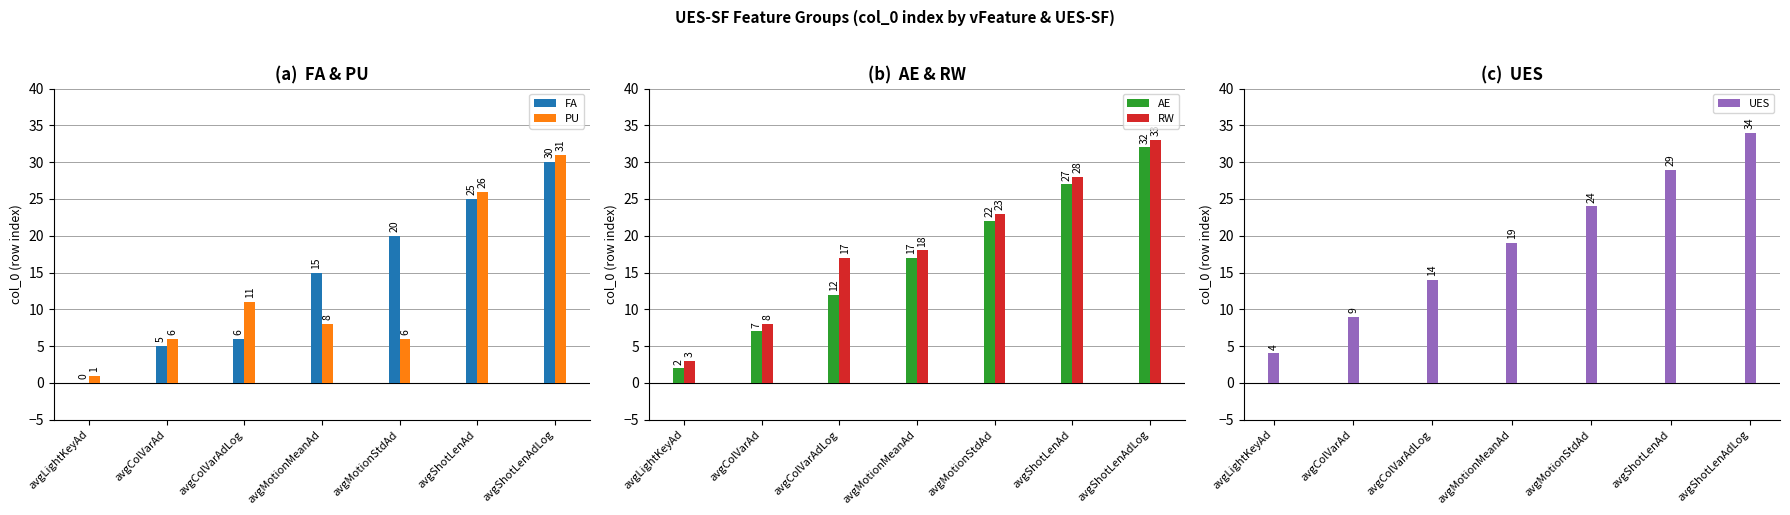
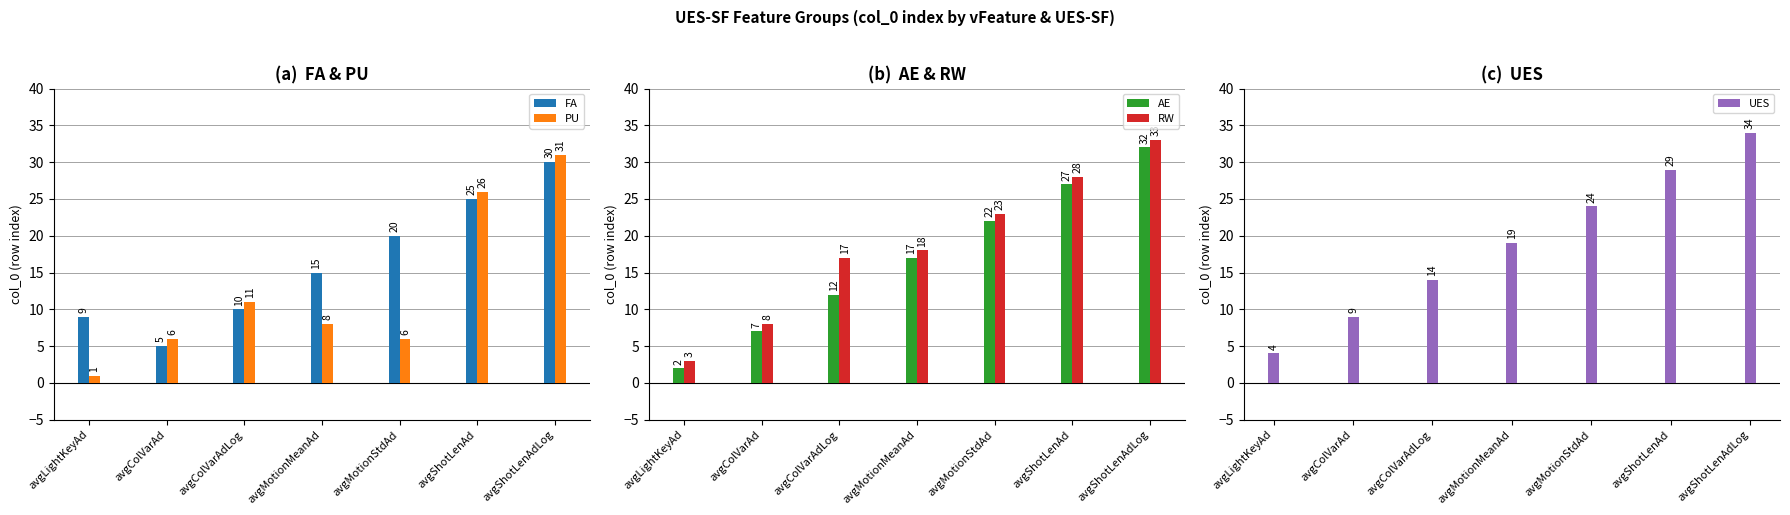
(a) FA & PU, FA, avgLightKeyAd: 0 -> 9
(a) FA & PU, FA, avgColVarAdLog: 6 -> 10
